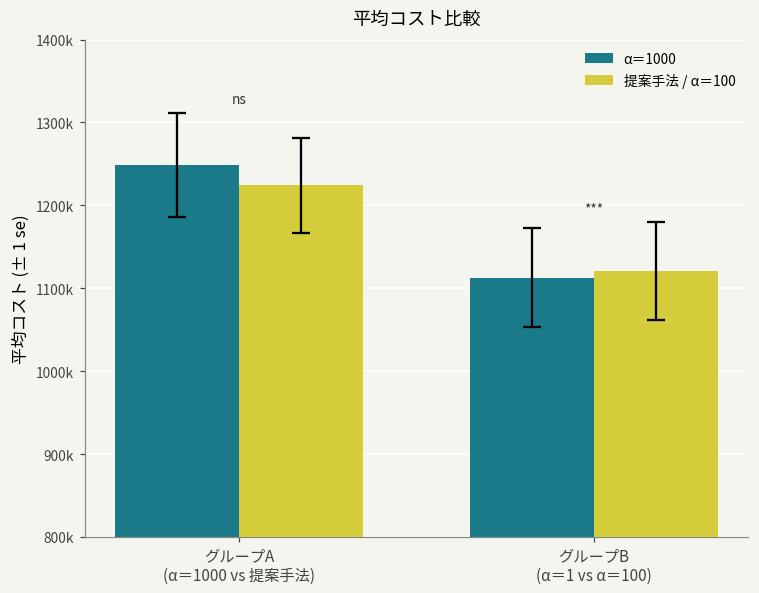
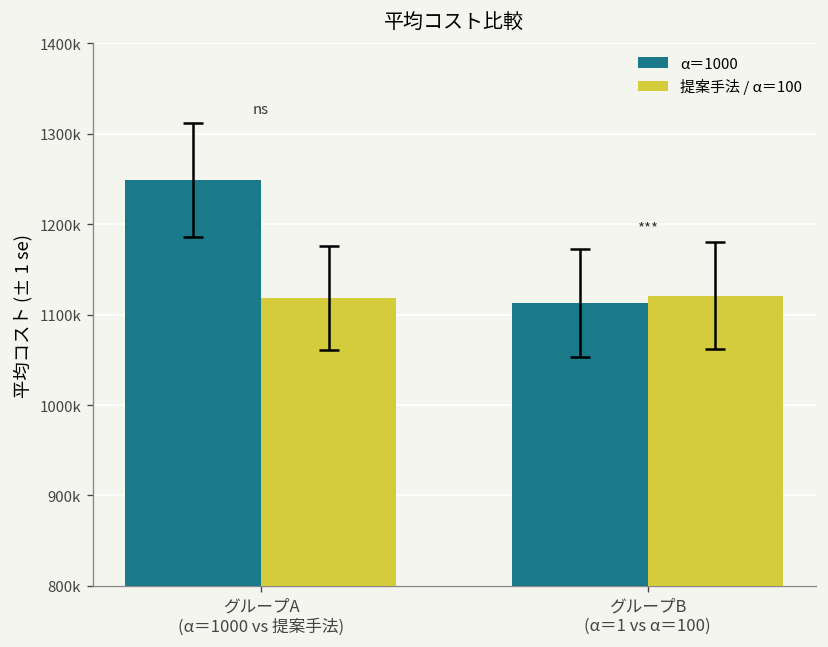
提案手法 / α＝100, グループA (α＝1000 vs 提案手法): 1220000 -> 1120000
